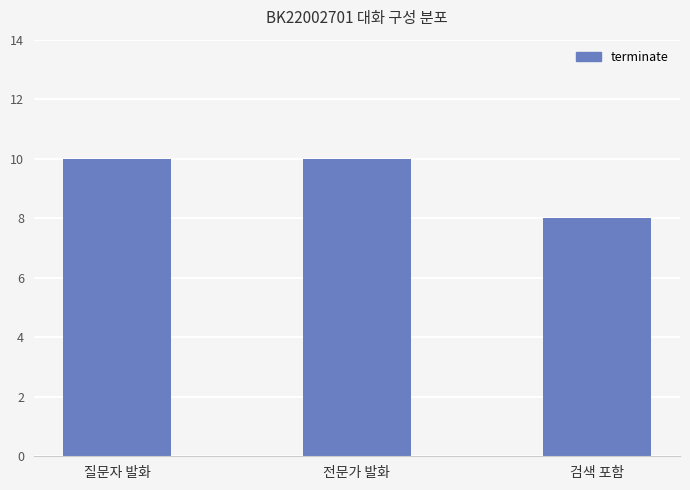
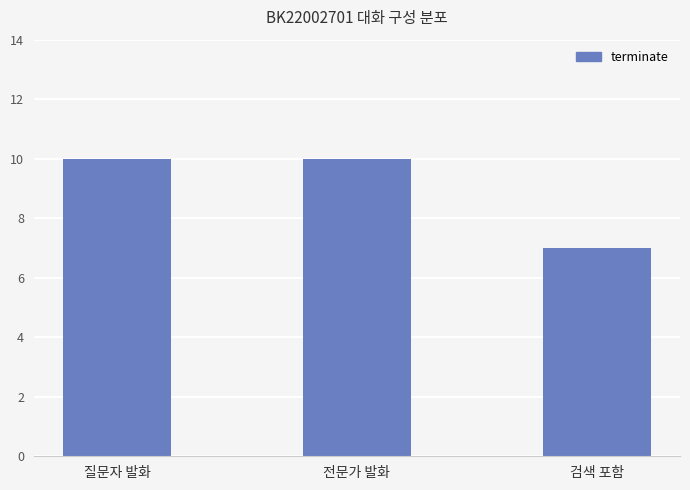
검색 포함: 8 -> 7
